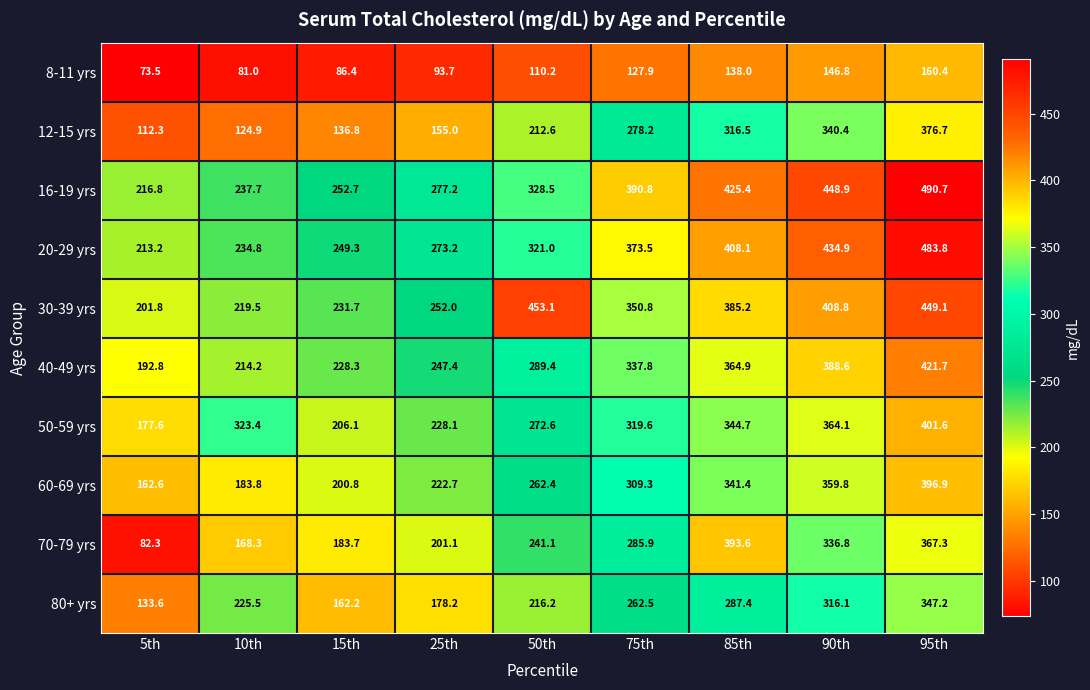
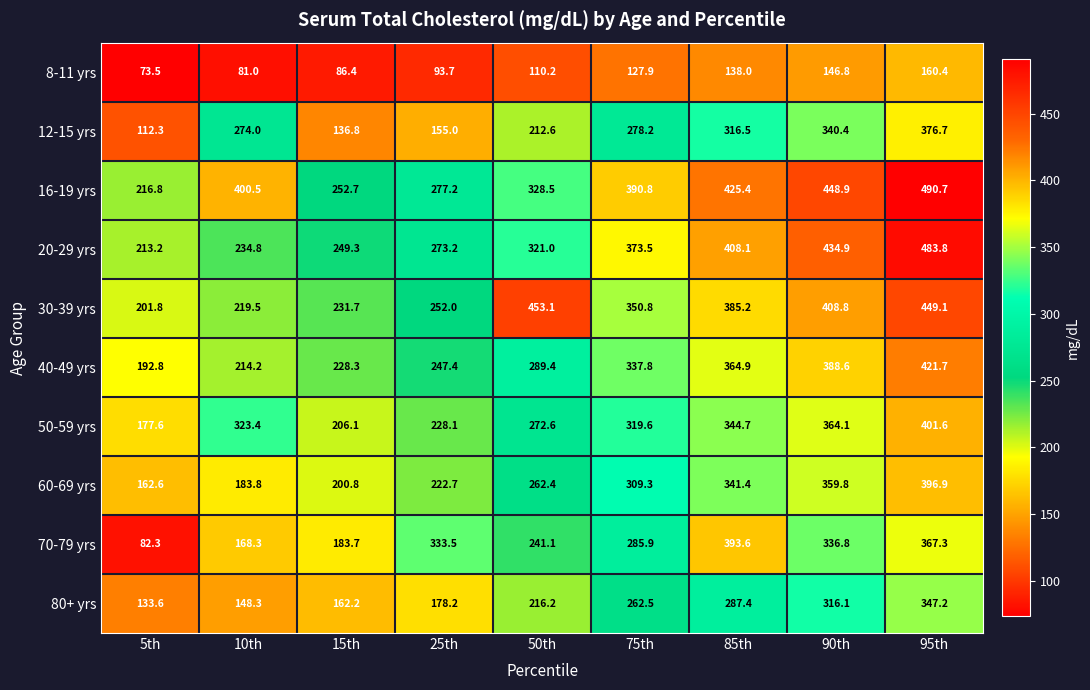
12-15 yrs, 10th: 124.9 -> 274.0
16-19 yrs, 10th: 237.7 -> 400.5
70-79 yrs, 25th: 201.1 -> 333.5
80+ yrs, 10th: 225.5 -> 148.3
